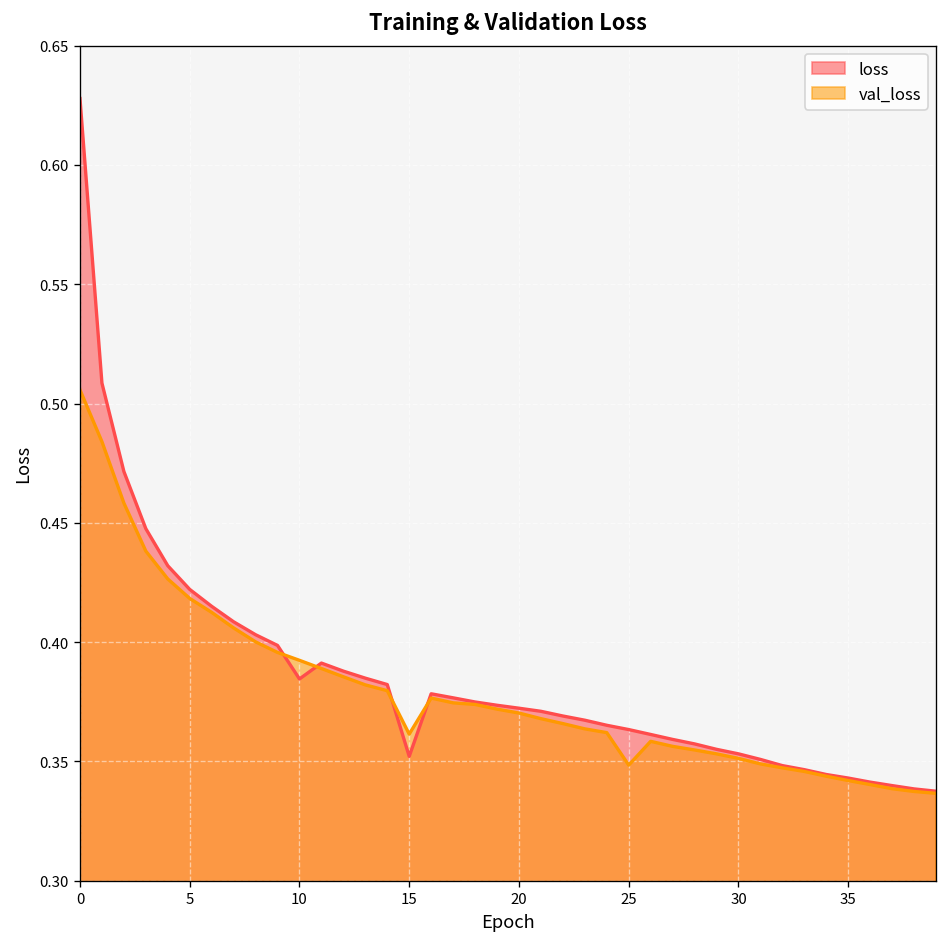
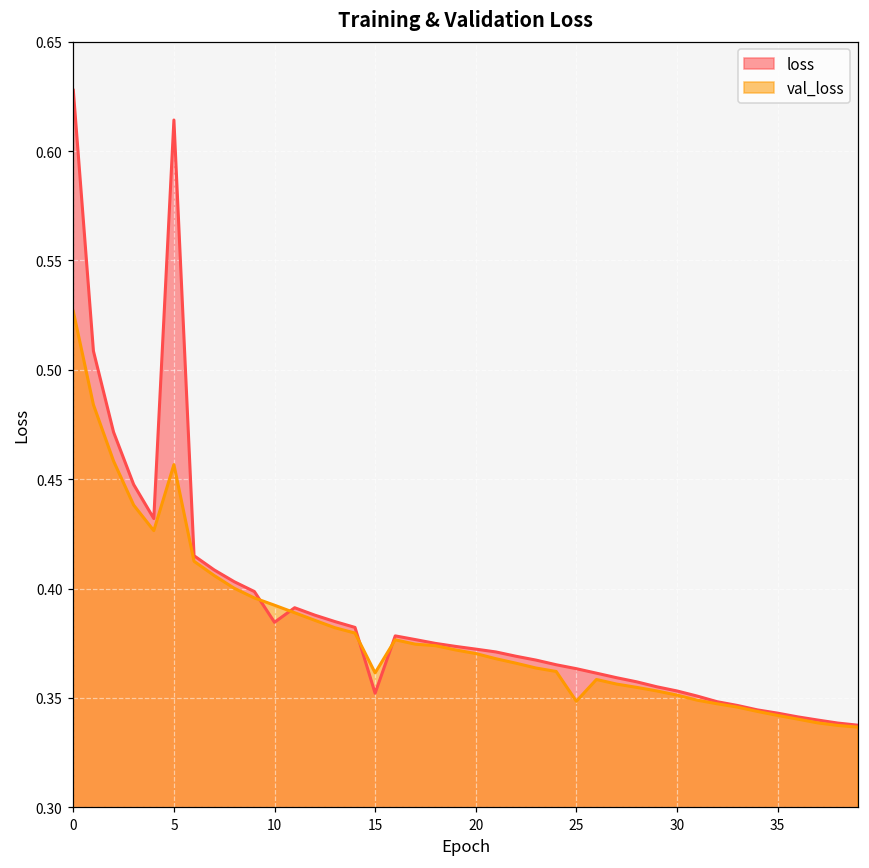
val_loss, 0: 0.506 -> 0.527
loss, 5: 0.422 -> 0.614
val_loss, 5: 0.418 -> 0.457
